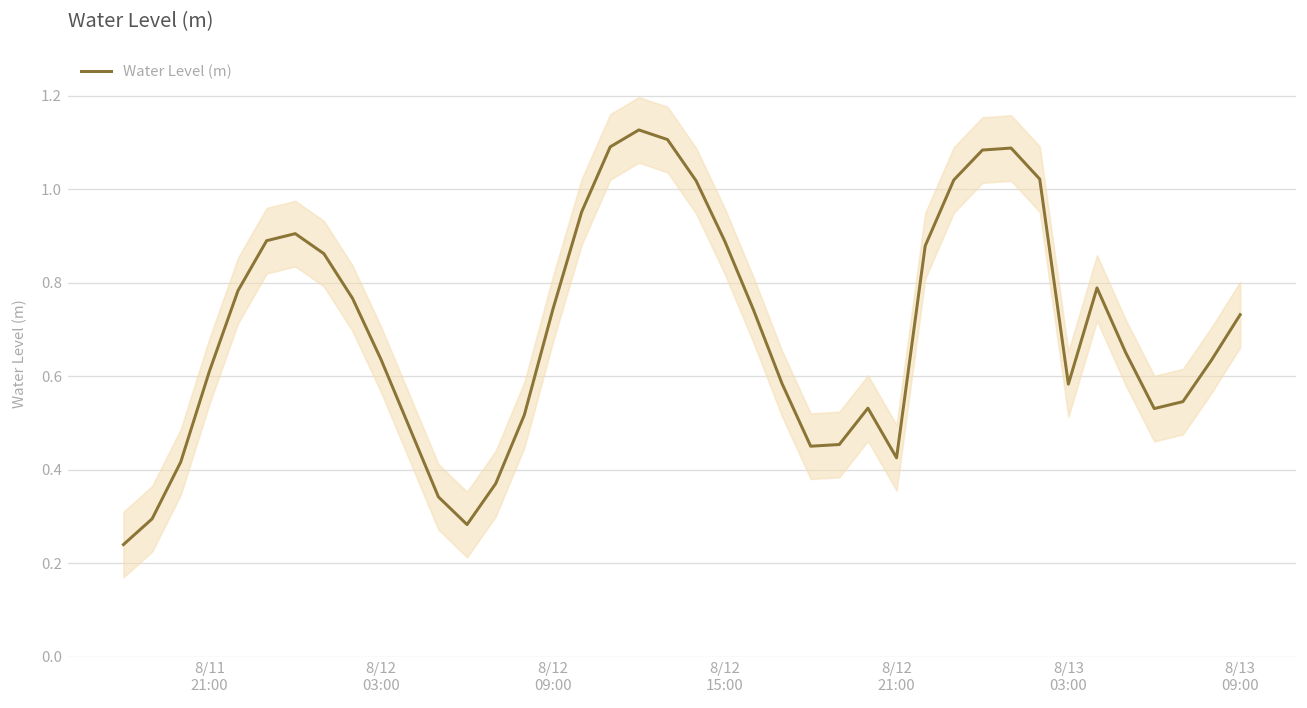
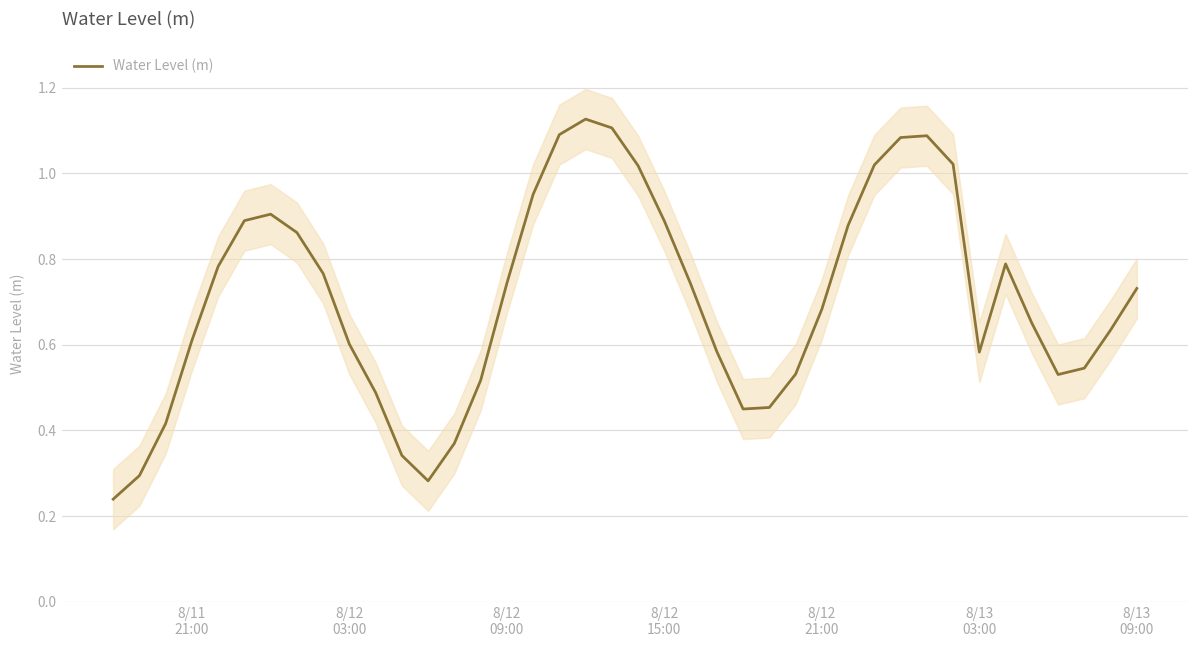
Water Level (m), 8/12 03:00: 0.63 -> 0.60
Water Level (m), 8/12 21:00: 0.43 -> 0.68
